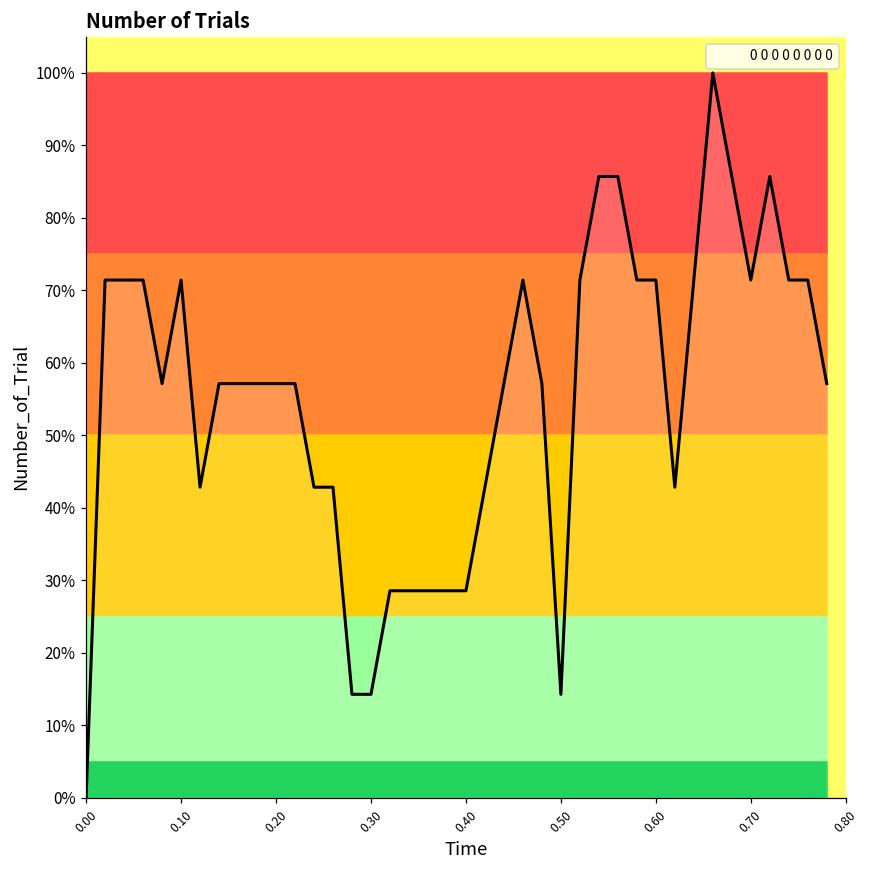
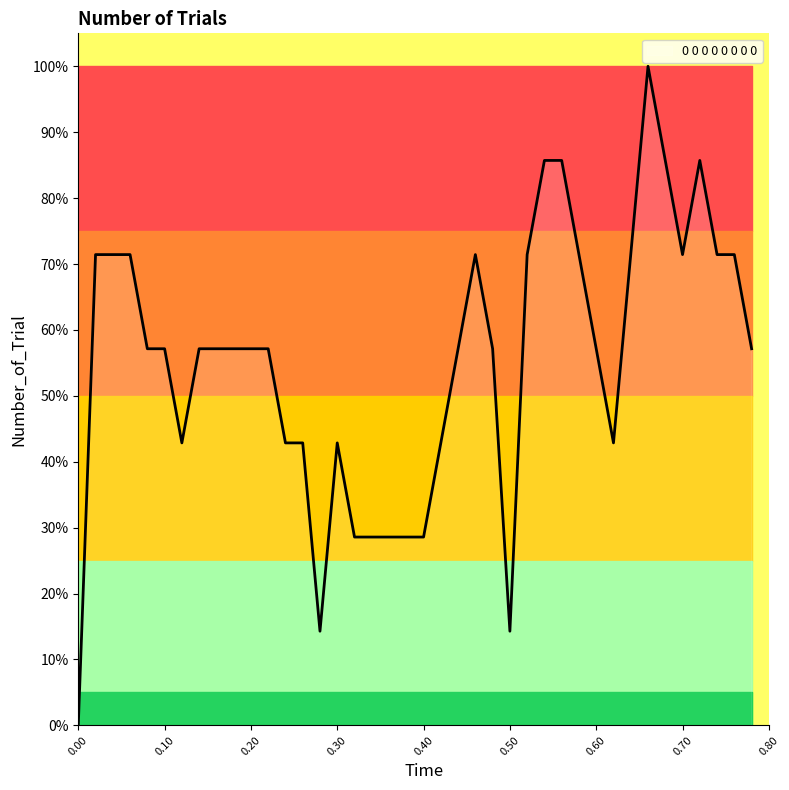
0 0 0 0 0 0 0 0, 0.10: 71% -> 57%
0 0 0 0 0 0 0 0, 0.30: 14% -> 43%
0 0 0 0 0 0 0 0, 0.60: 71% -> 57%
